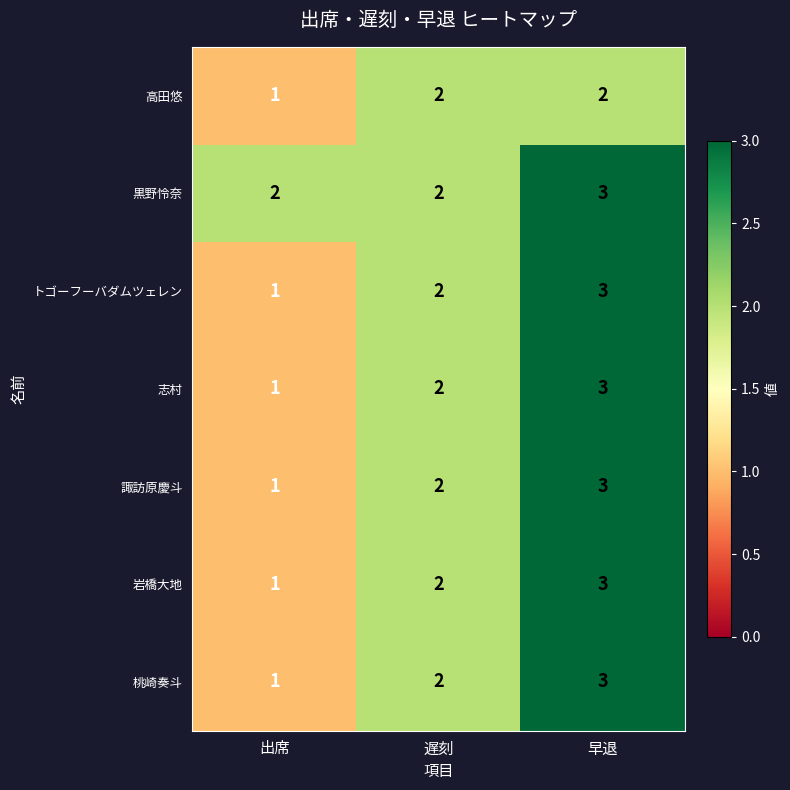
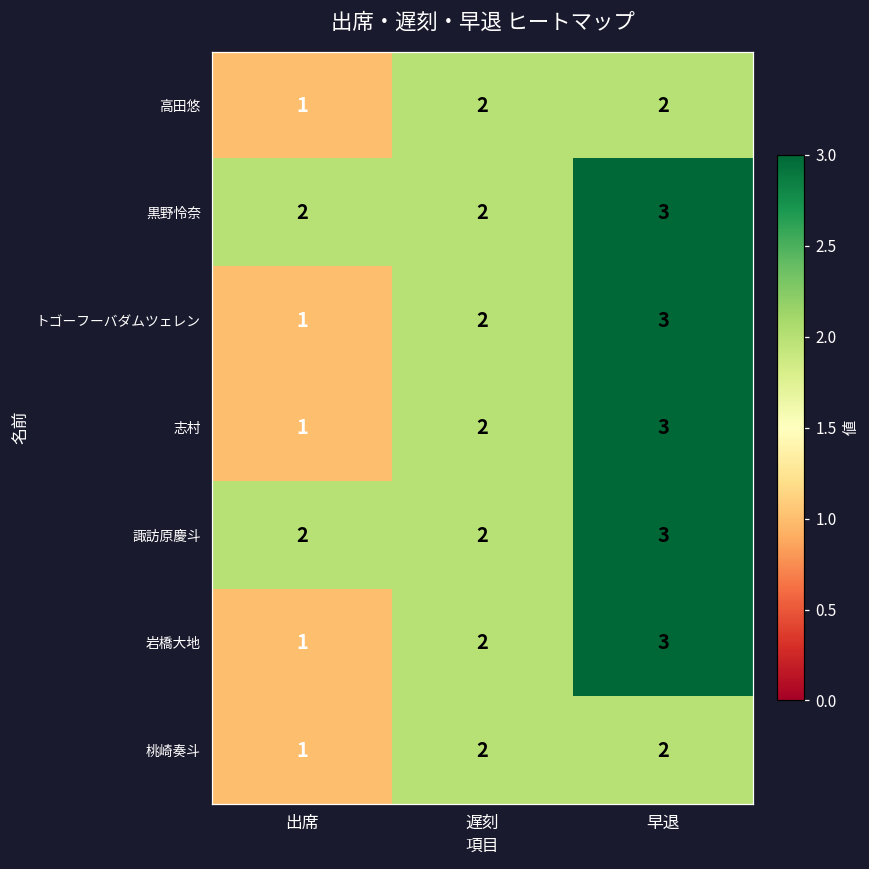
諏訪原慶斗, 出席: 1 -> 2
桃崎奏斗, 早退: 3 -> 2
